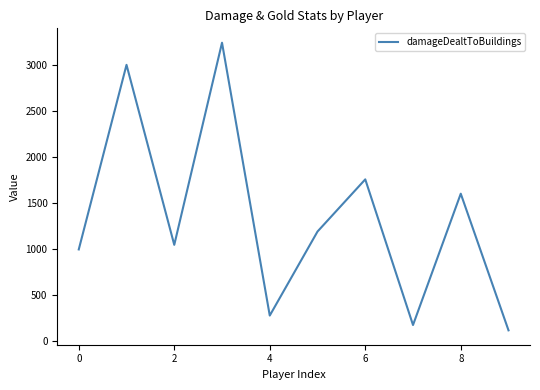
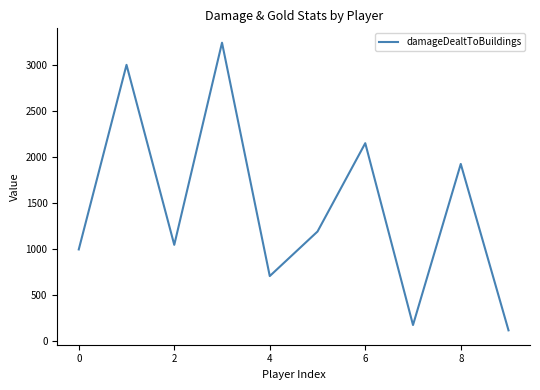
4: 300 -> 700
6: 1800 -> 2200
8: 1600 -> 1900
